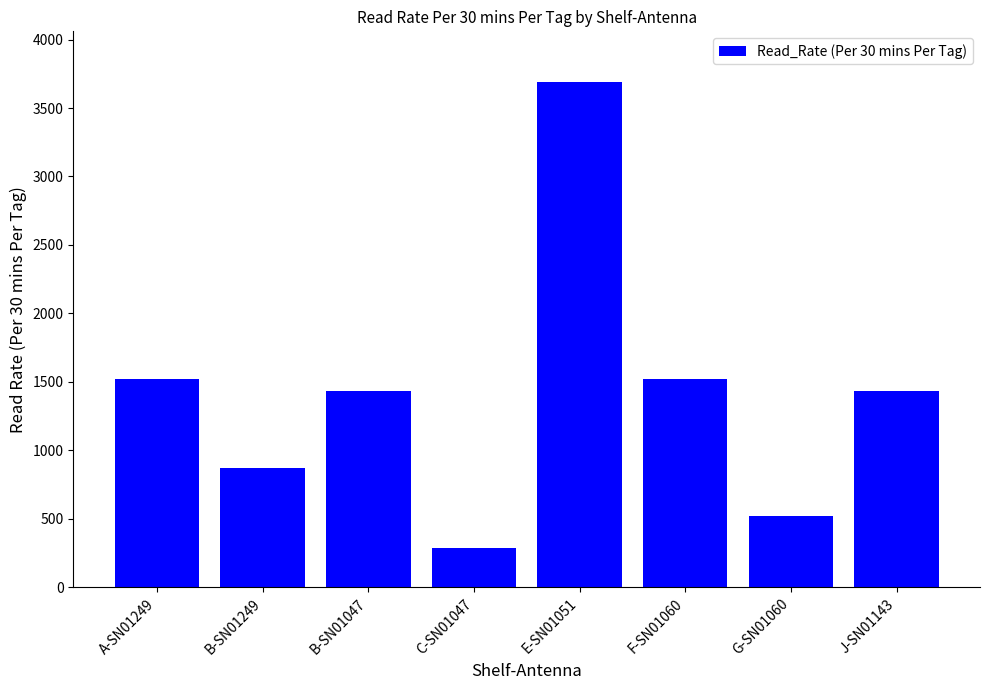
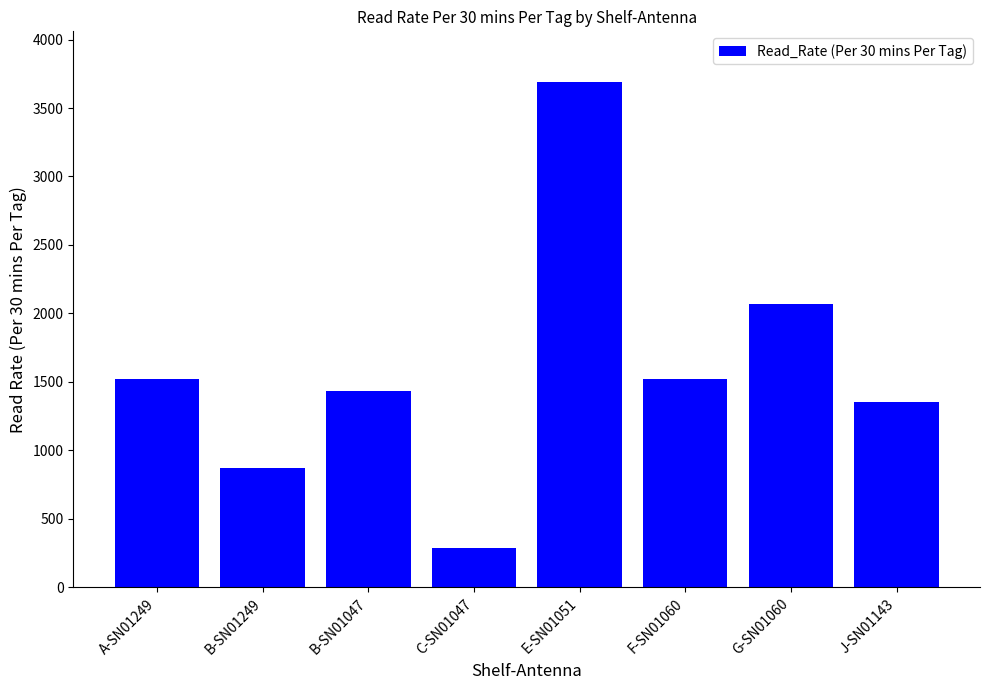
G-SN01060: 520 -> 2070
J-SN01143: 1430 -> 1360
